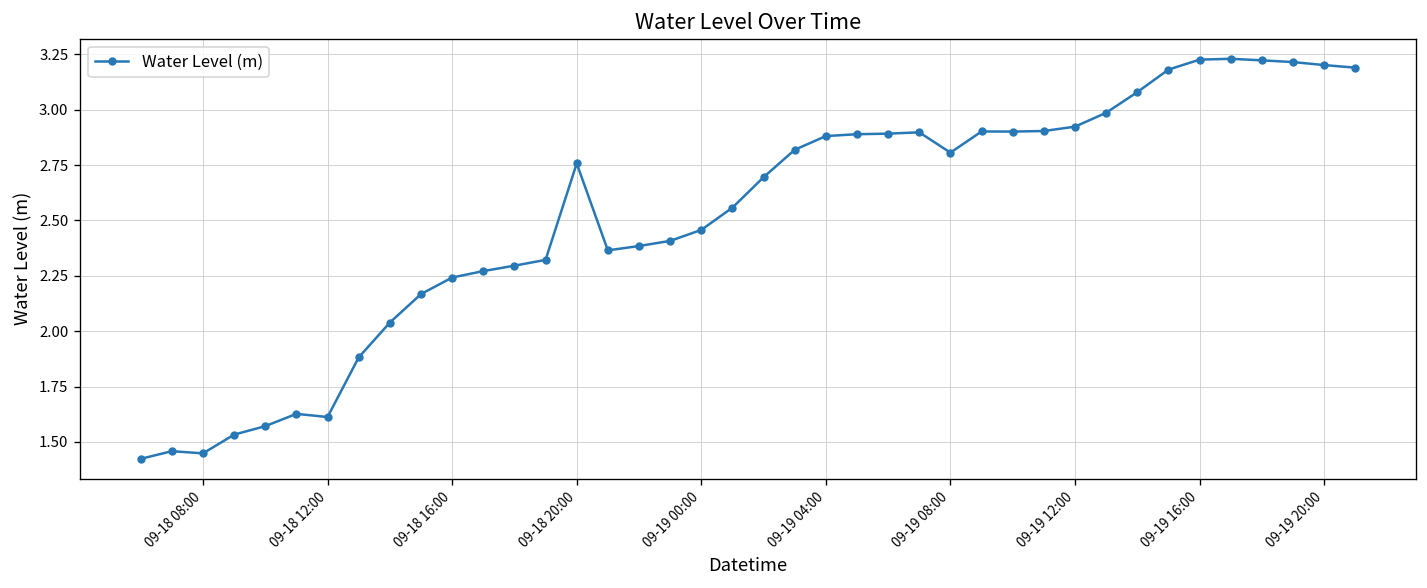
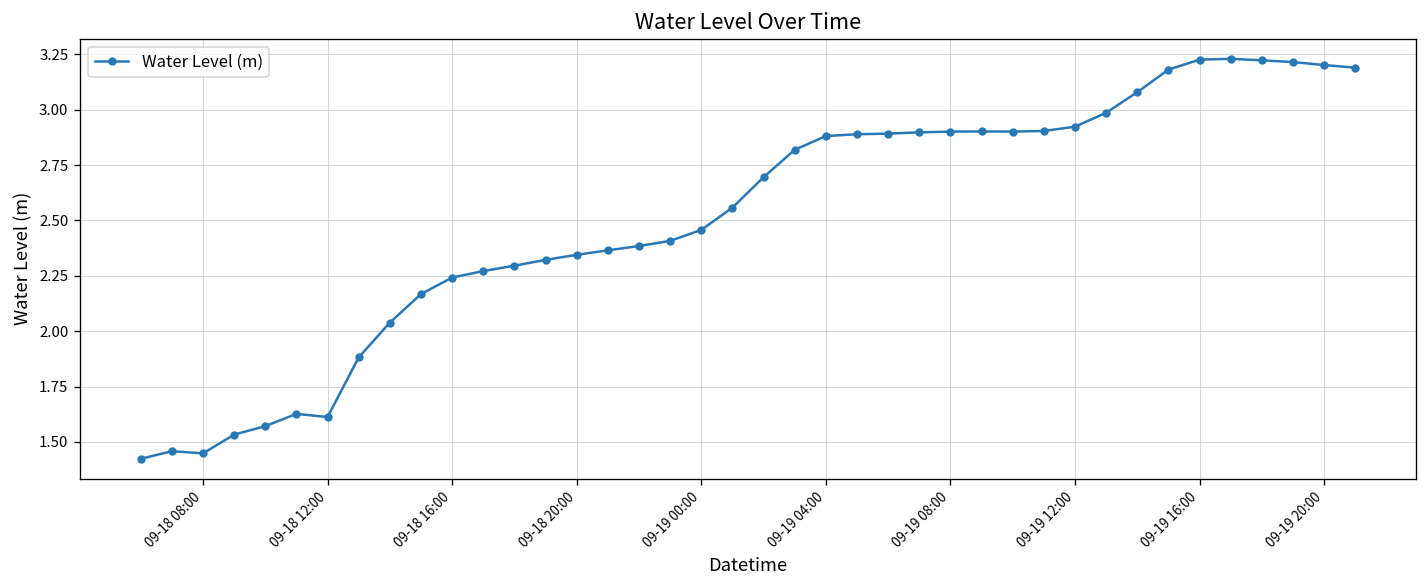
09-18 20:00: 2.76 -> 2.34
09-19 08:00: 2.81 -> 2.90
